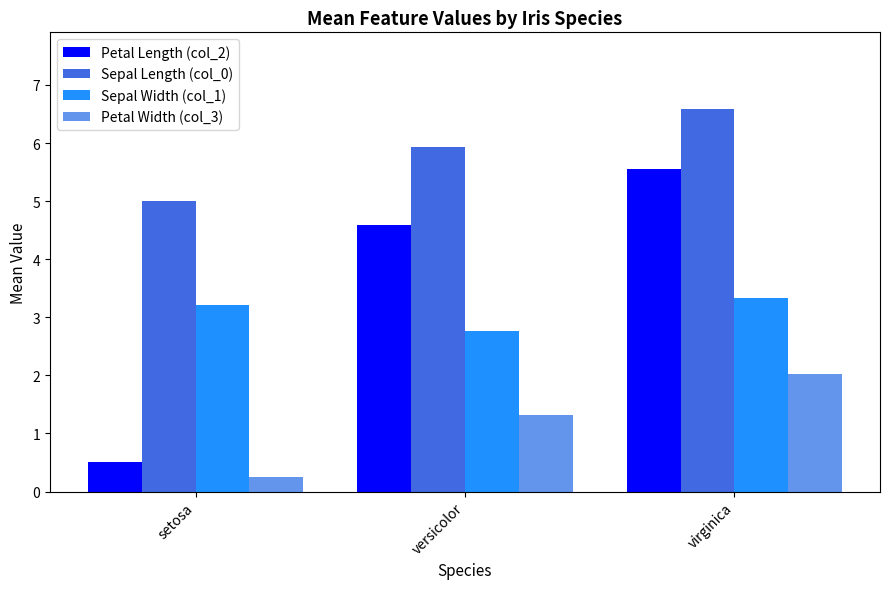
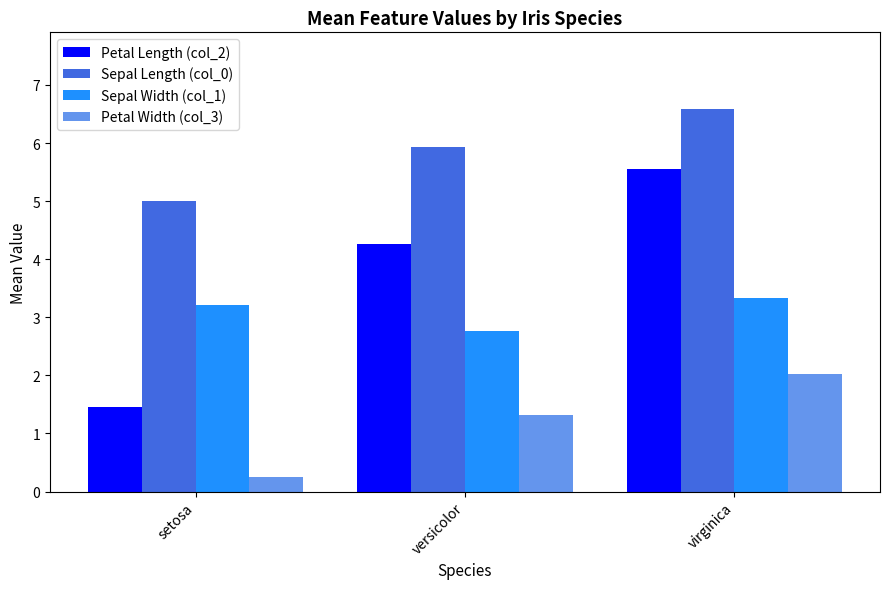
Petal Length (col_2), setosa: 0.5 -> 1.5
Petal Length (col_2), versicolor: 4.6 -> 4.3
